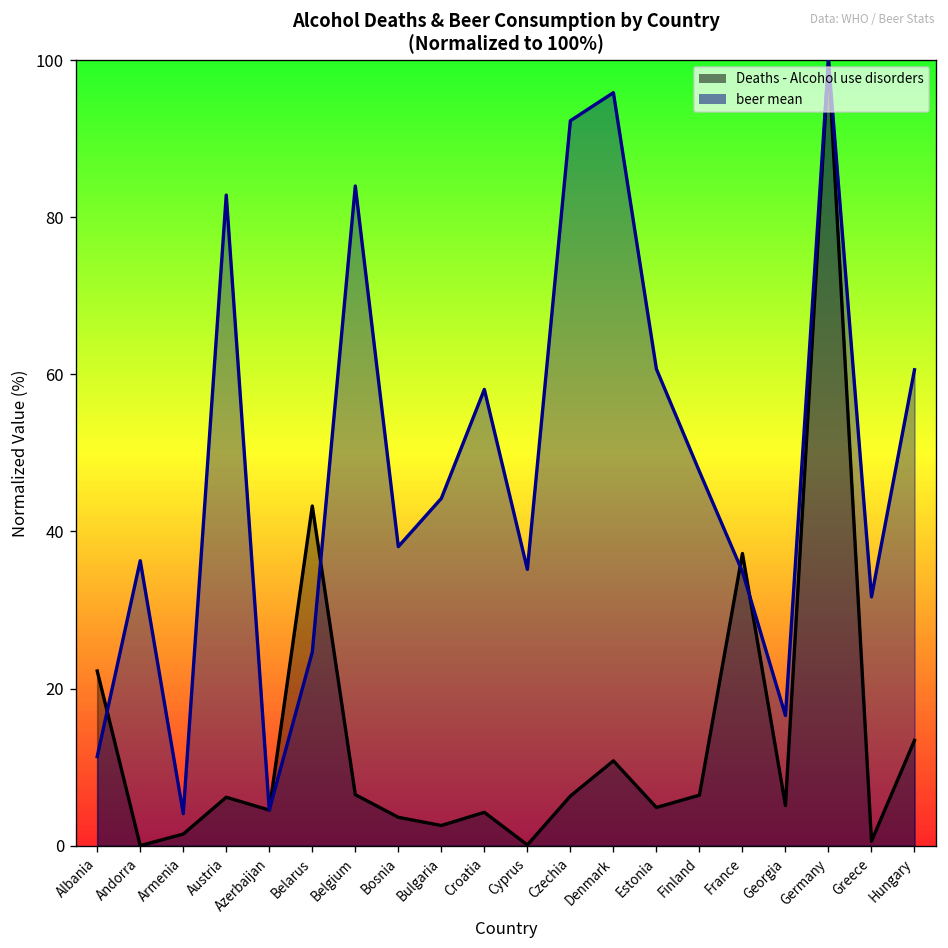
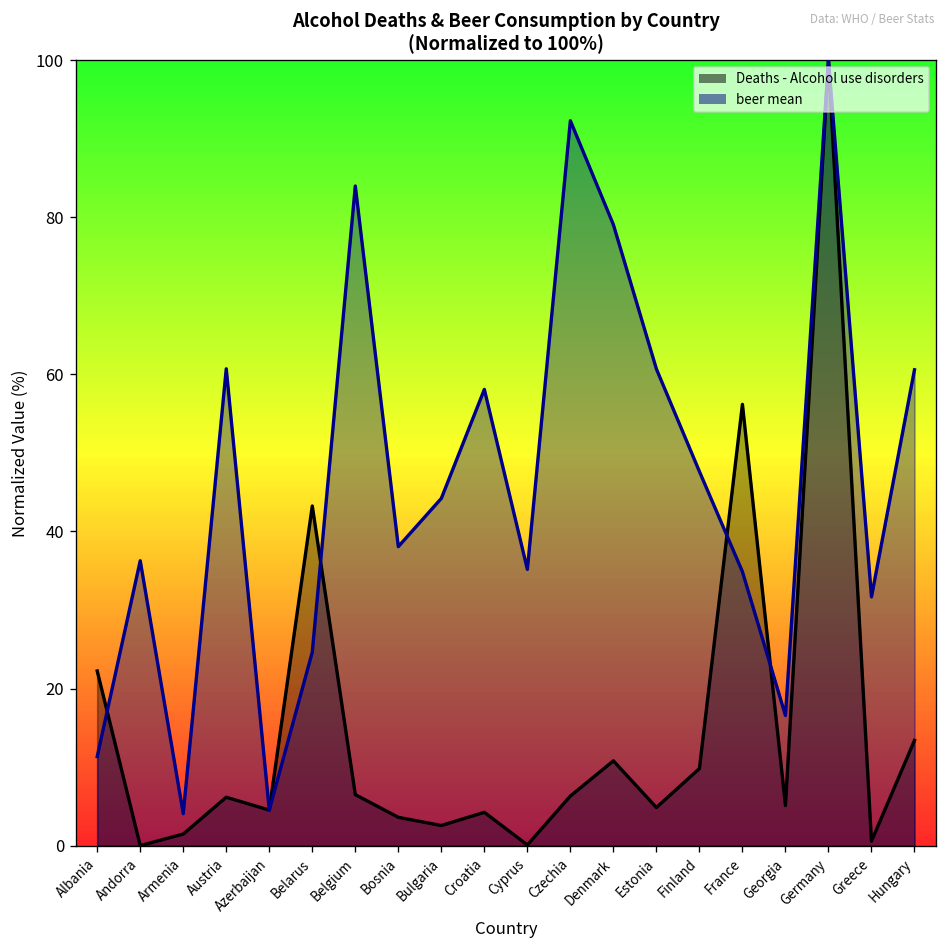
beer mean, Austria: 83 -> 61
beer mean, Denmark: 96 -> 79
Deaths - Alcohol use disorders, Finland: 6 -> 10
Deaths - Alcohol use disorders, France: 37 -> 56
